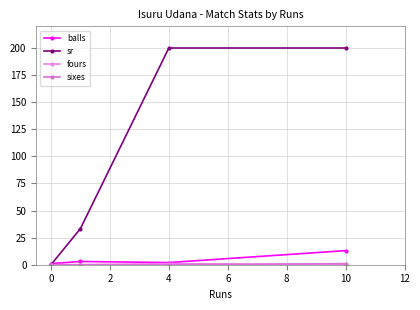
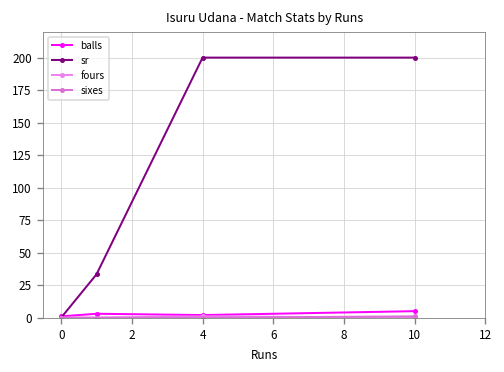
balls, 10: 13 -> 5
